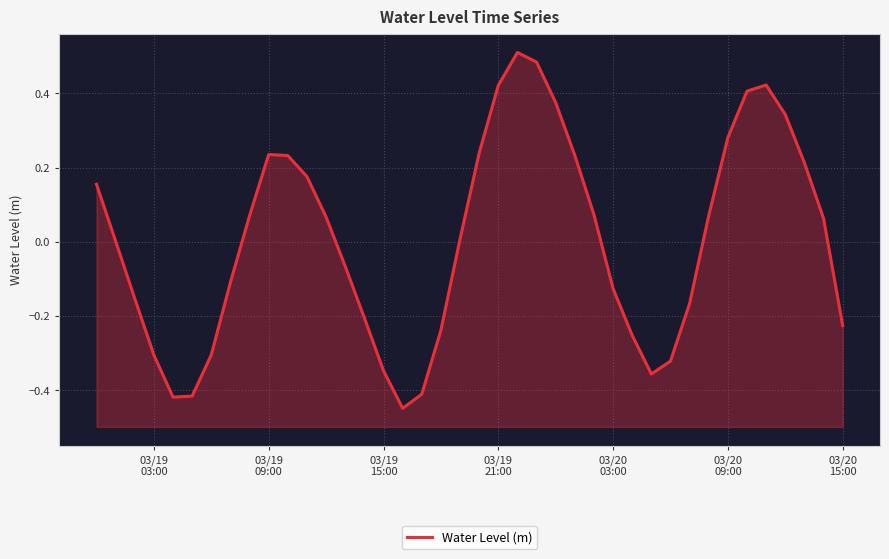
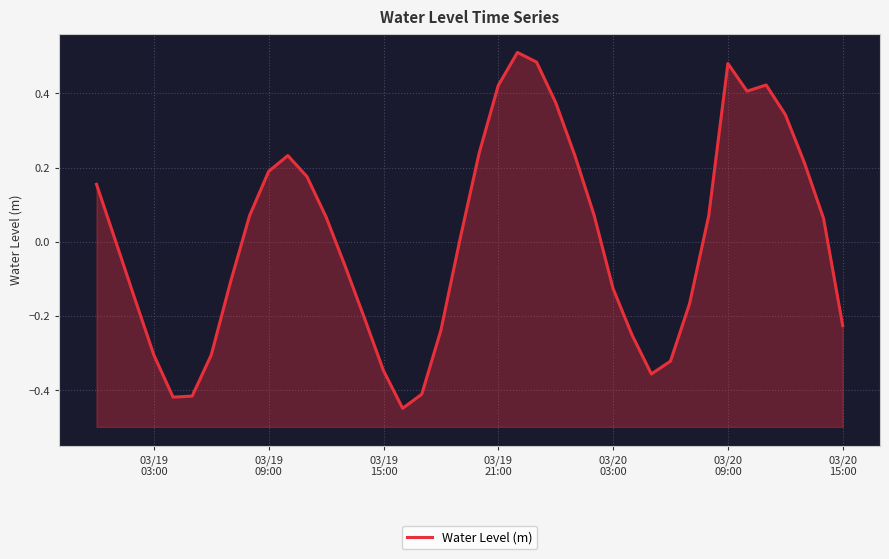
03/19 09:00: 0.24 -> 0.19
03/20 09:00: 0.28 -> 0.48
